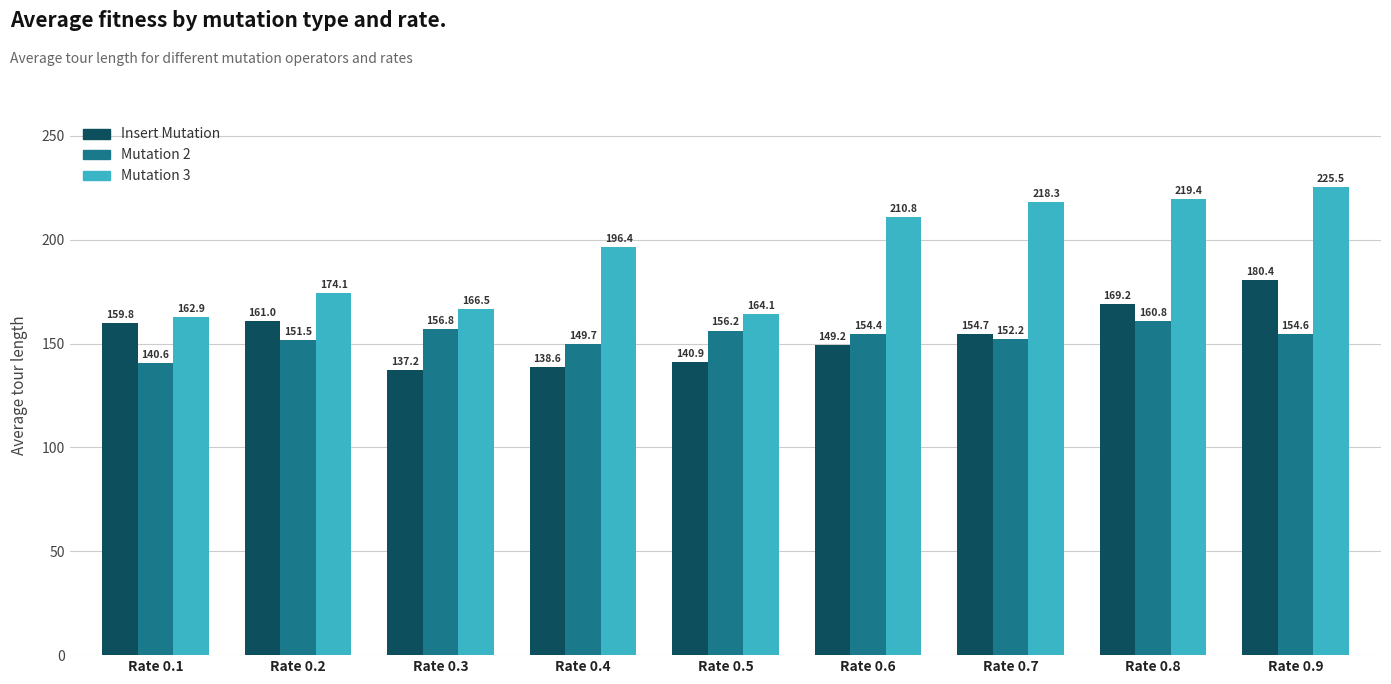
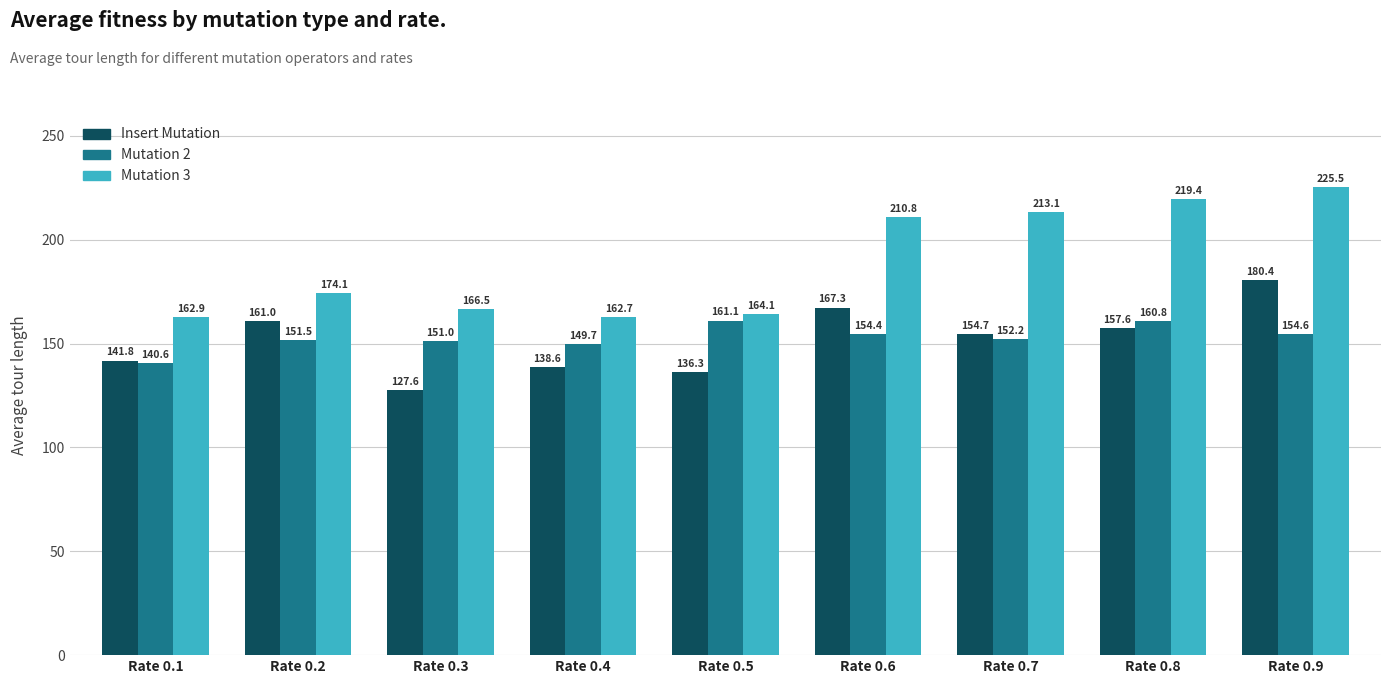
Insert Mutation, Rate 0.1: 159.8 -> 141.8
Insert Mutation, Rate 0.3: 137.2 -> 127.6
Mutation 2, Rate 0.3: 156.8 -> 151.0
Mutation 3, Rate 0.4: 196.4 -> 162.7
Insert Mutation, Rate 0.5: 140.9 -> 136.3
Mutation 2, Rate 0.5: 156.2 -> 161.1
Insert Mutation, Rate 0.6: 149.2 -> 167.3
Mutation 3, Rate 0.7: 218.3 -> 213.1
Insert Mutation, Rate 0.8: 169.2 -> 157.6
